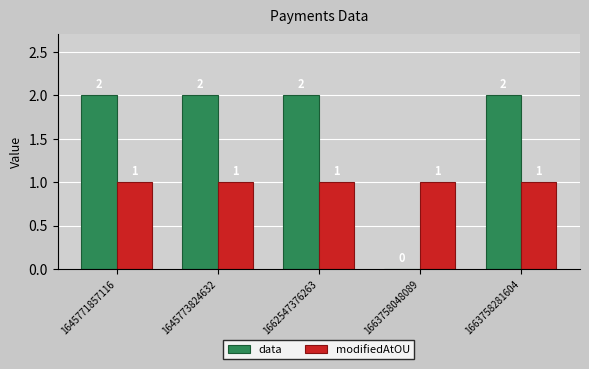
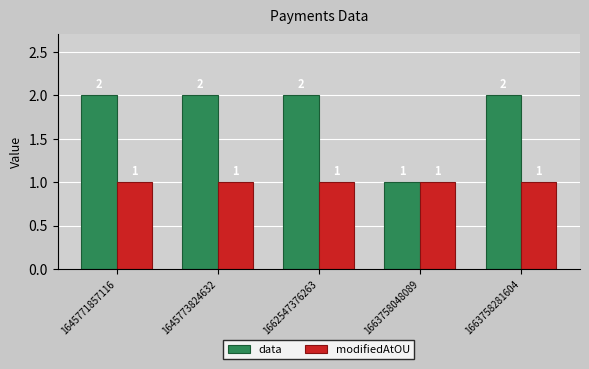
data, 1663758048089: 0 -> 1
